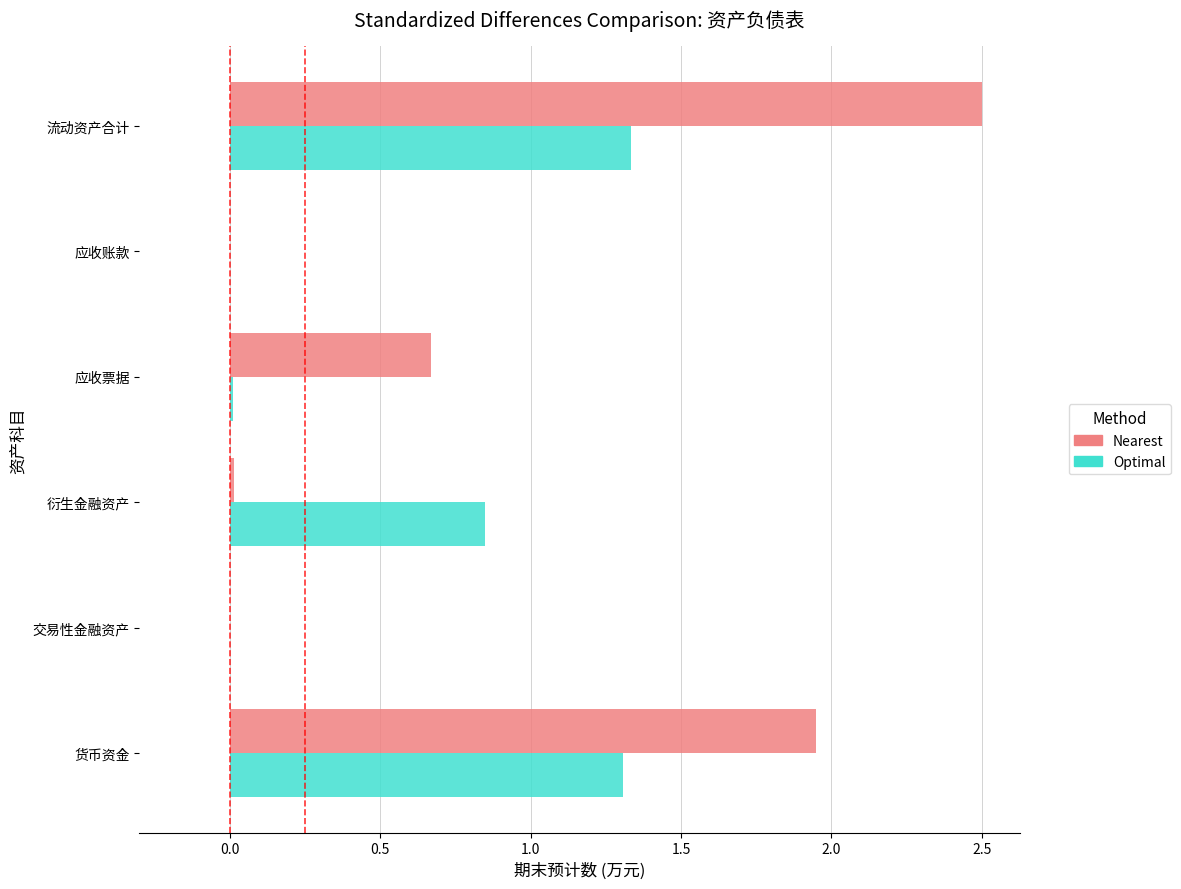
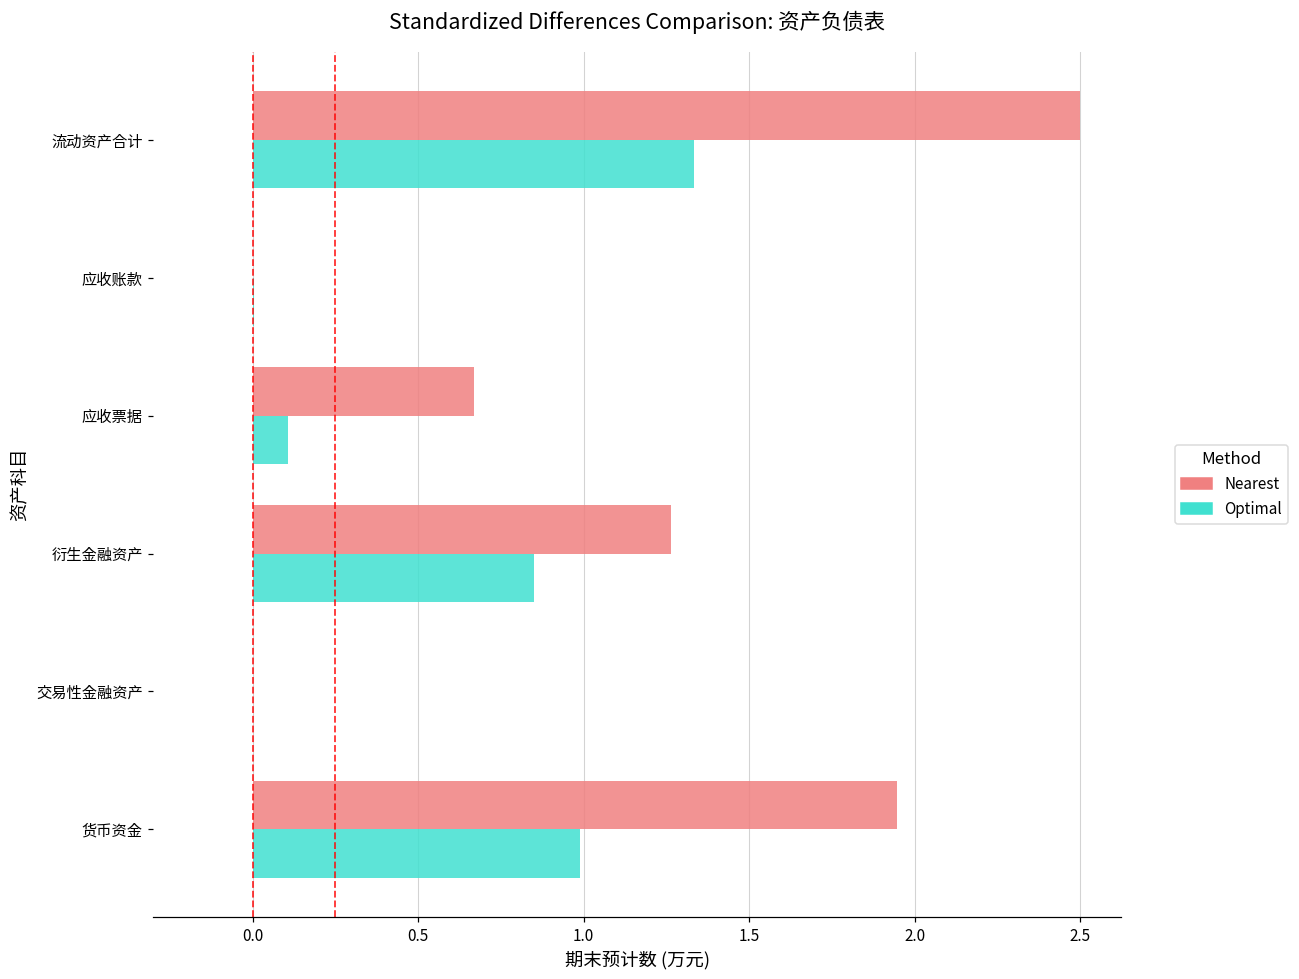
Optimal, 应收票据: 0.01 -> 0.11
Nearest, 衍生金融资产: 0.01 -> 1.26
Optimal, 货币资金: 1.31 -> 0.99
